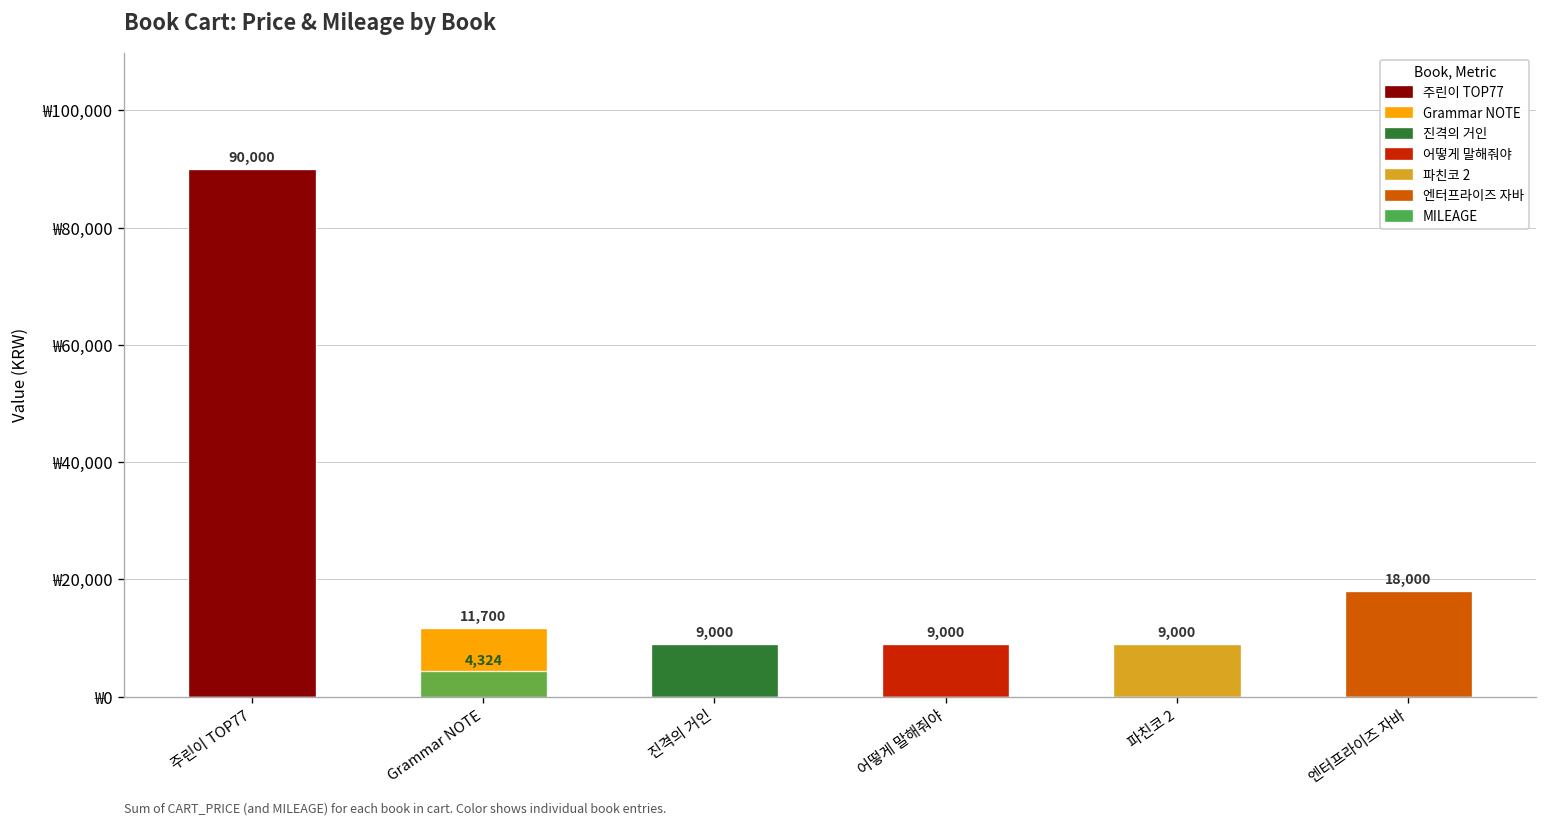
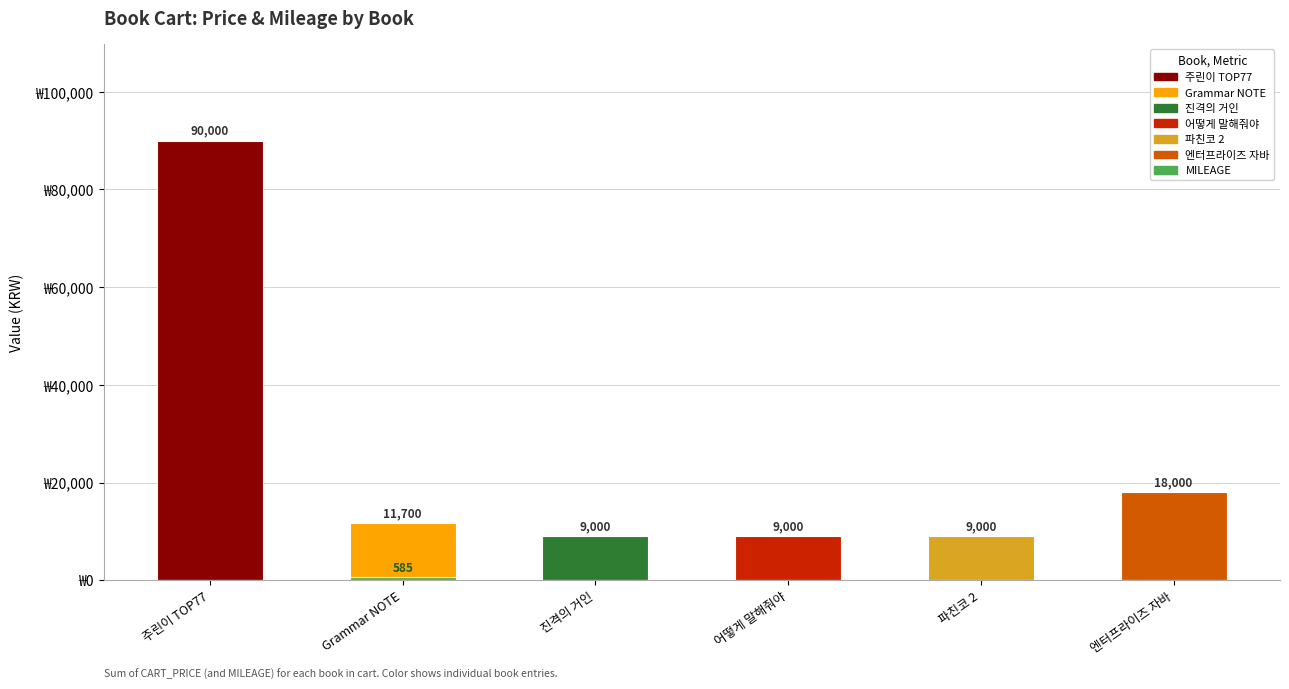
MILEAGE, Grammar NOTE: 4,324 -> 585
